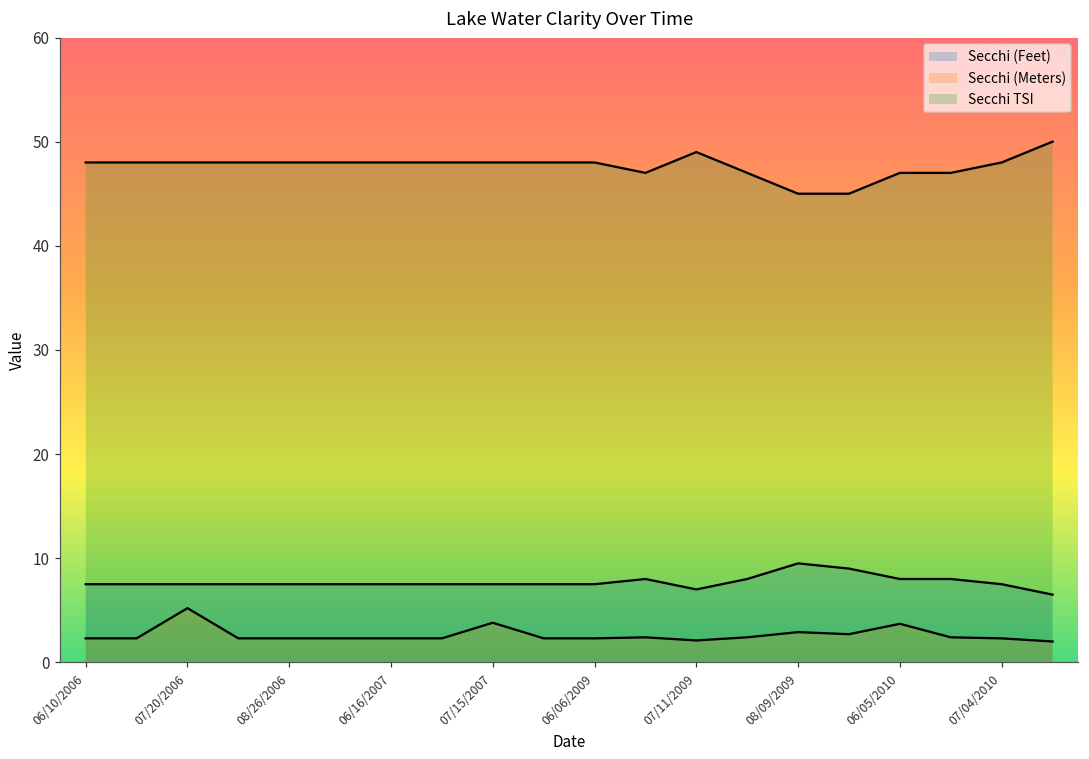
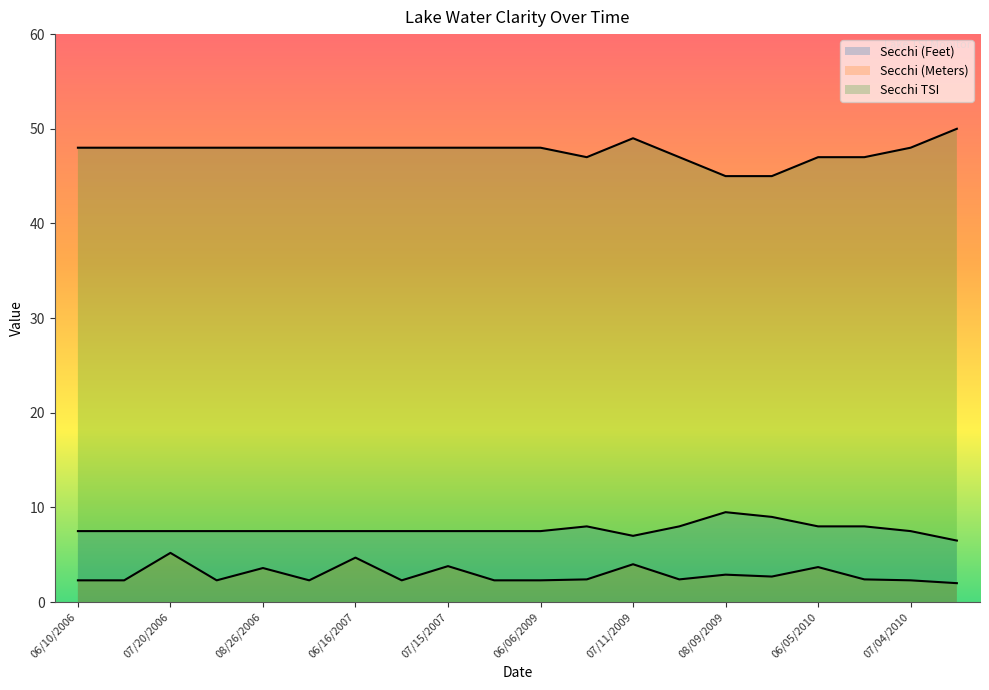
Secchi (Meters), 08/26/2006: 2 -> 4
Secchi (Meters), 06/16/2007: 2 -> 5
Secchi (Meters), 07/11/2009: 2 -> 4
